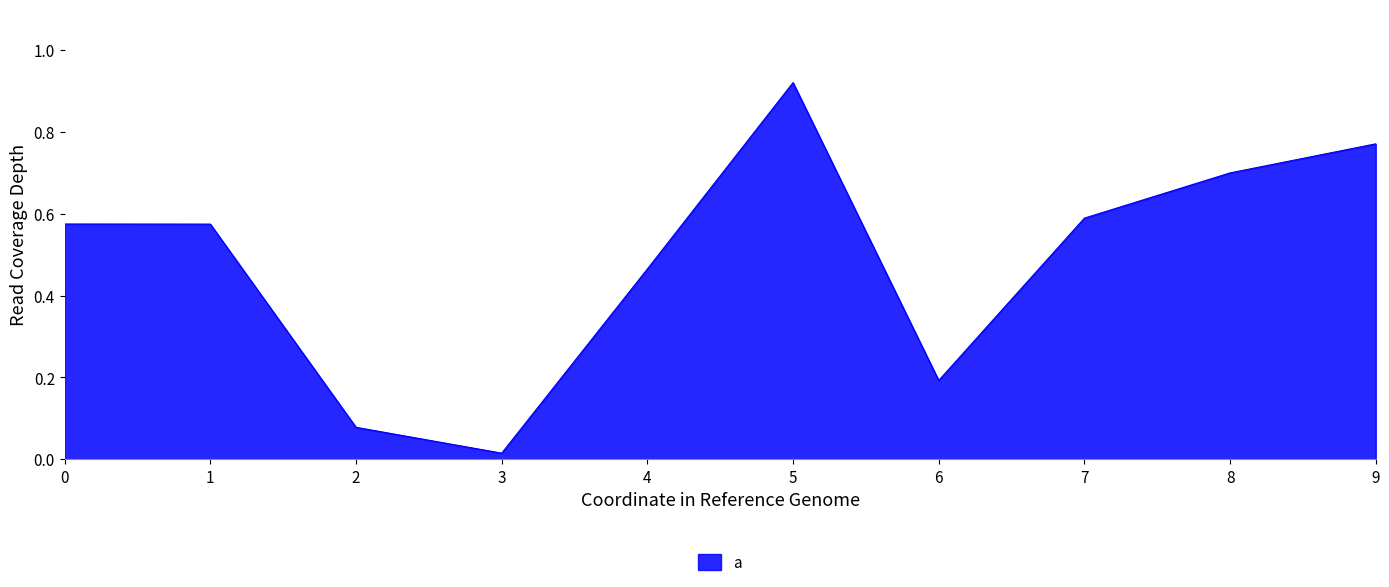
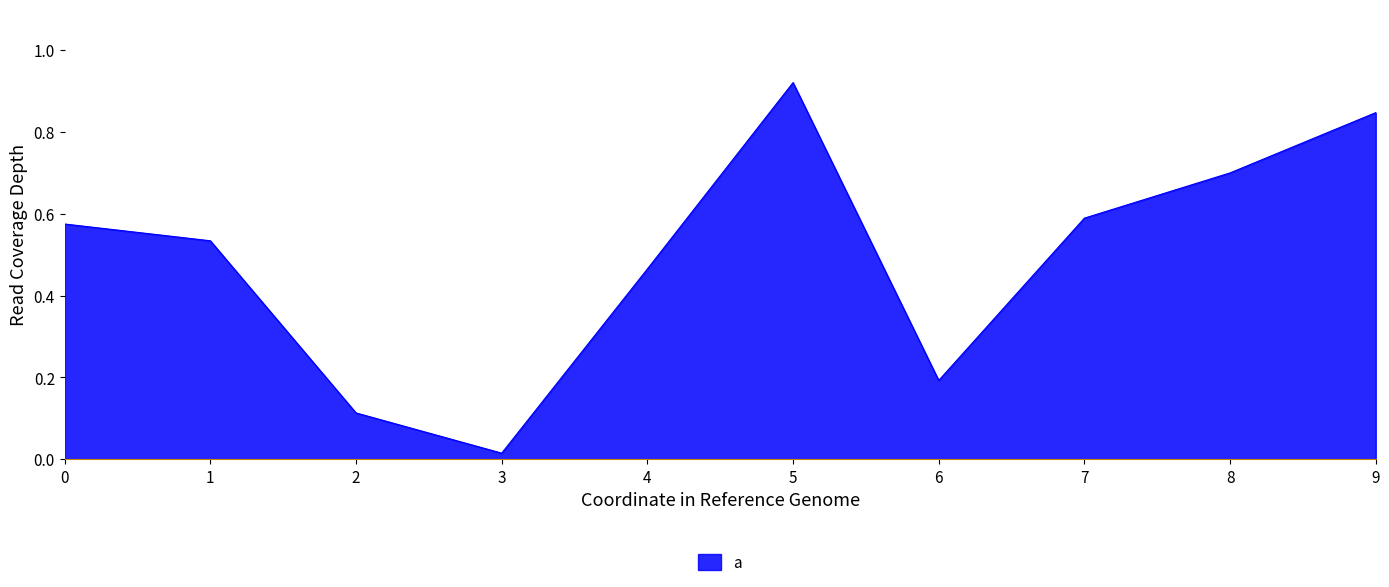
1: 0.57 -> 0.53
2: 0.08 -> 0.11
9: 0.77 -> 0.85
